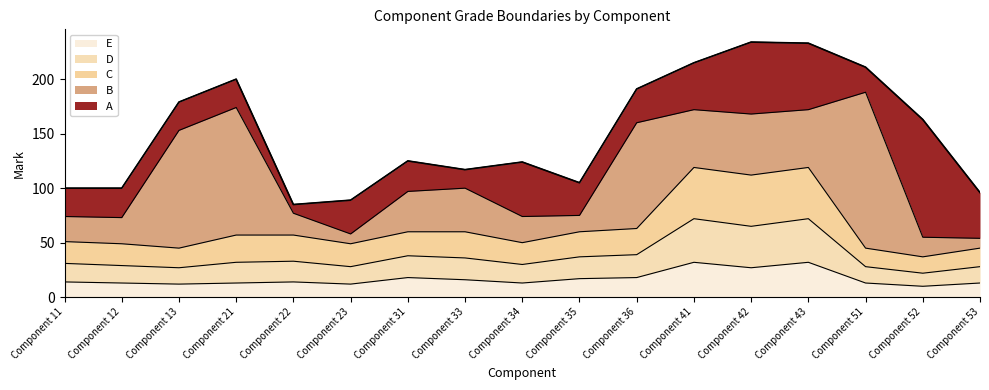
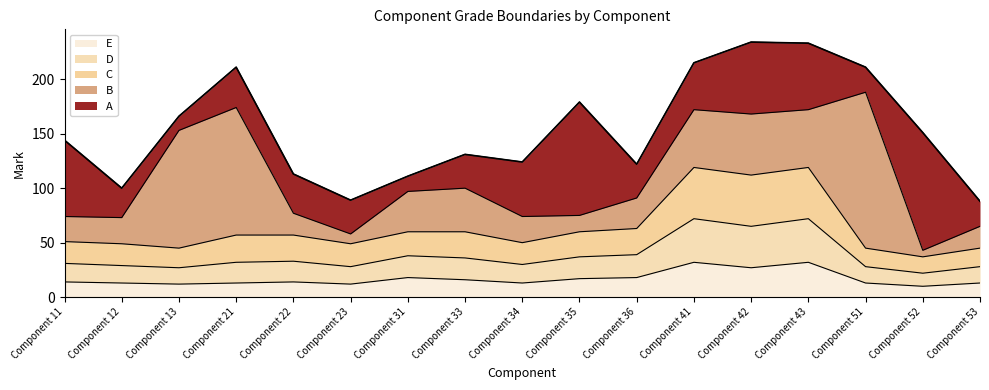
A, Component 11: 26 -> 70
A, Component 13: 26 -> 13
A, Component 21: 26 -> 37
A, Component 22: 8 -> 36
A, Component 31: 28 -> 14
A, Component 33: 17 -> 31
A, Component 35: 30 -> 104
B, Component 36: 97 -> 28
B, Component 52: 18 -> 6
B, Component 53: 9 -> 20
A, Component 53: 42 -> 23
